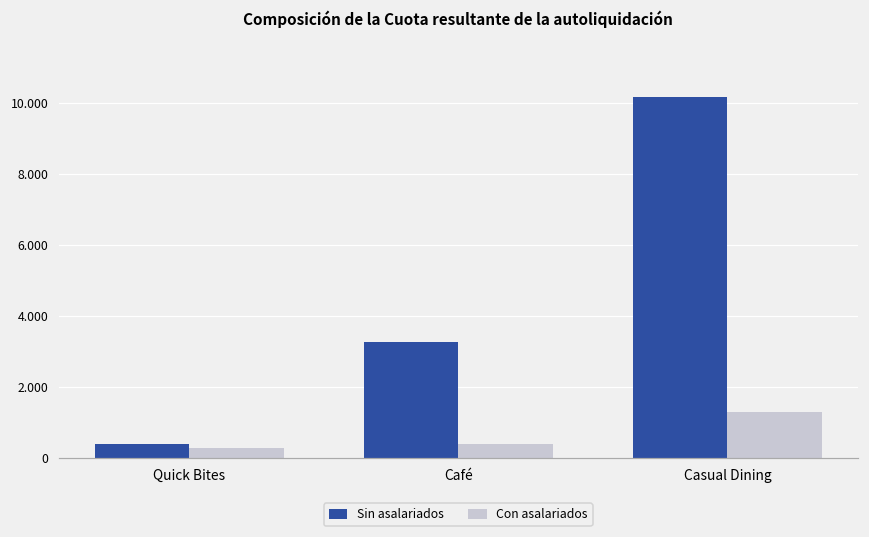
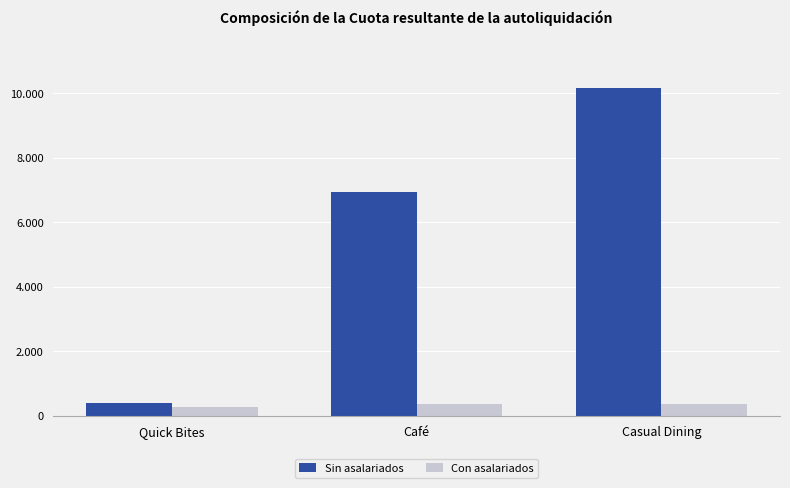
Sin asalariados, Café: 3.3 -> 6.9
Con asalariados, Casual Dining: 1.3 -> 0.4
